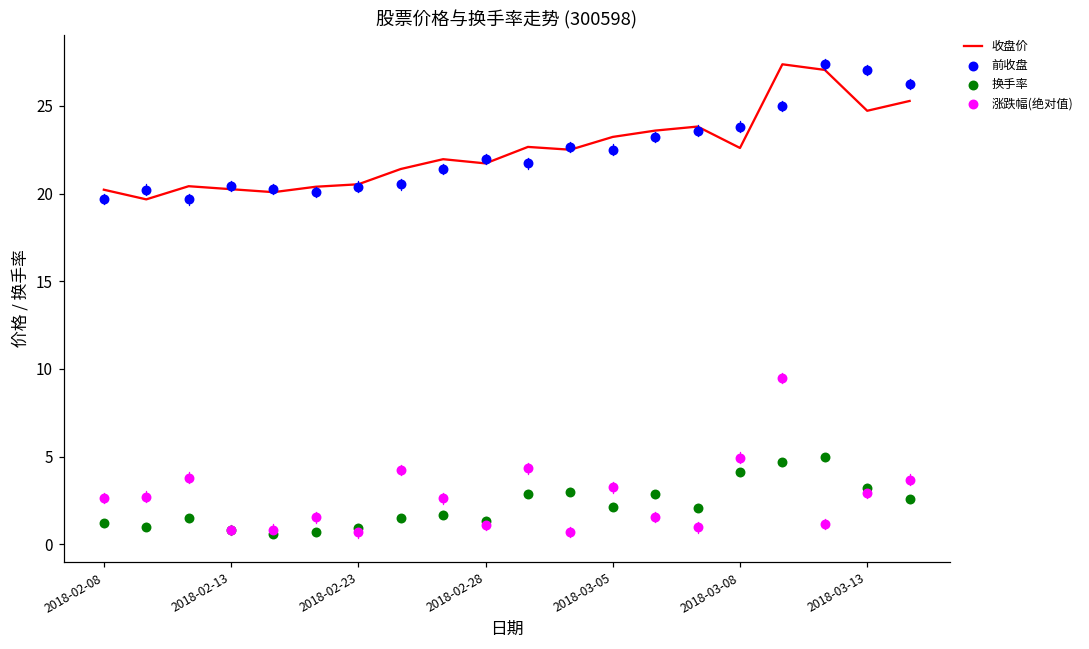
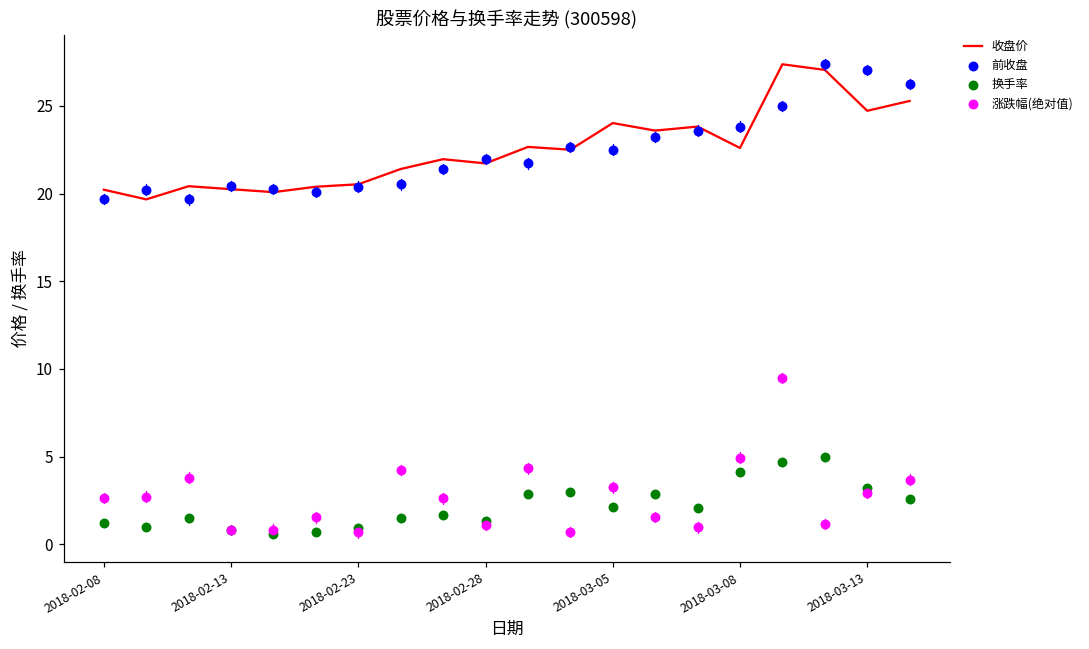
收盘价, 2018-03-05: 23.2 -> 24.0
